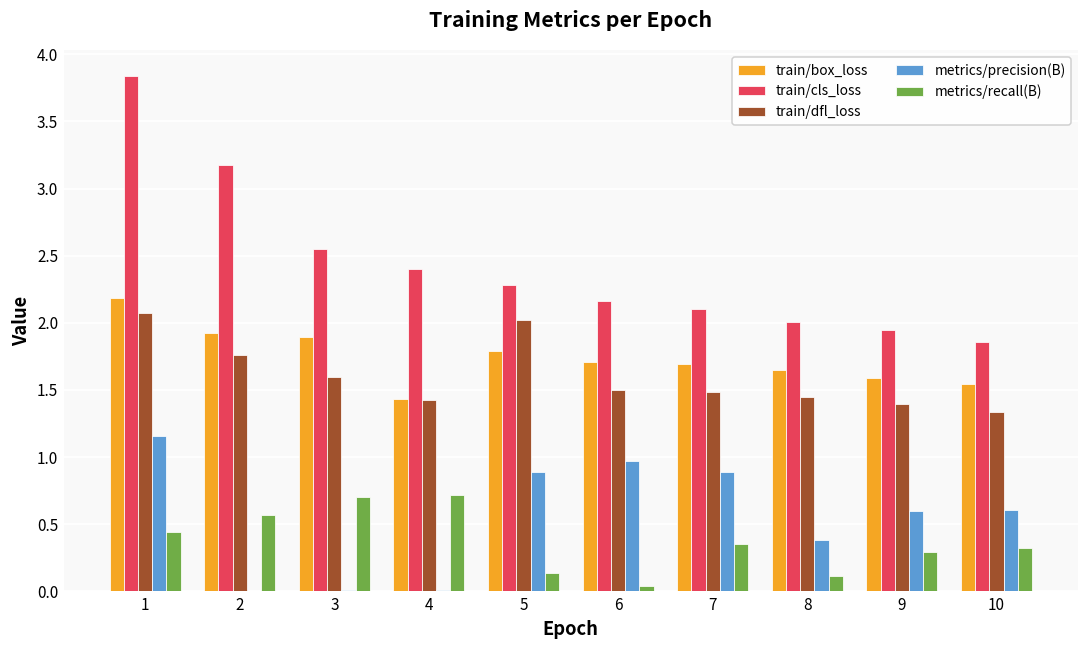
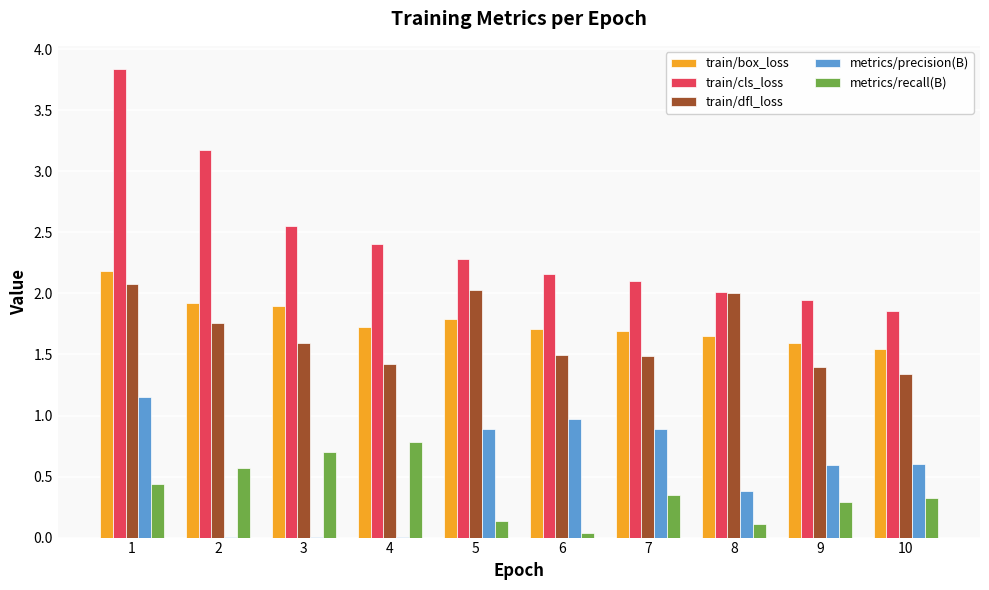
train/box_loss, 4: 1.43 -> 1.73
metrics/recall(B), 4: 0.72 -> 0.78
train/dfl_loss, 8: 1.45 -> 2.00
